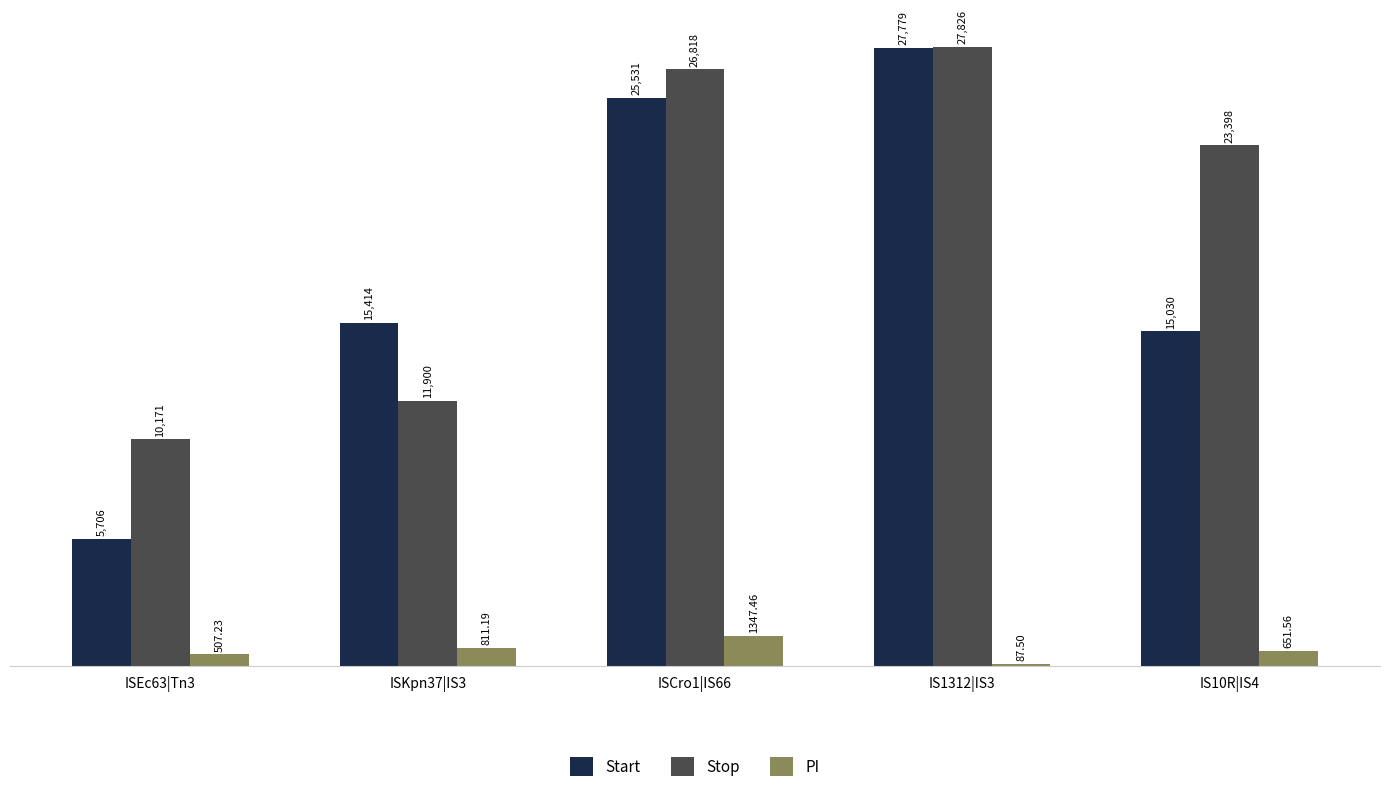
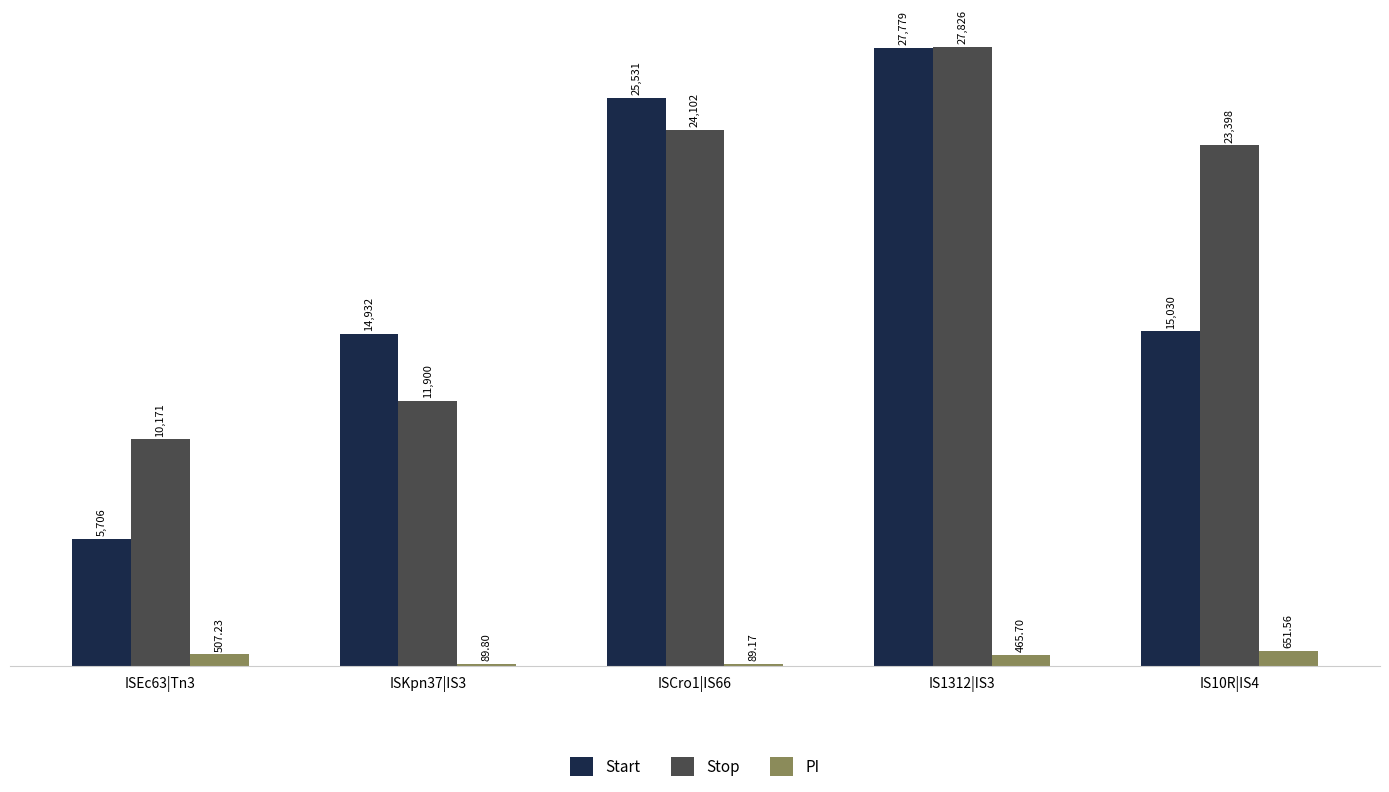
Start, ISKpn37|IS3: 15,414 -> 14,932
PI, ISKpn37|IS3: 811.19 -> 89.80
Stop, ISCro1|IS66: 26,818 -> 24,102
PI, ISCro1|IS66: 1347.46 -> 89.17
PI, IS1312|IS3: 87.50 -> 465.70
